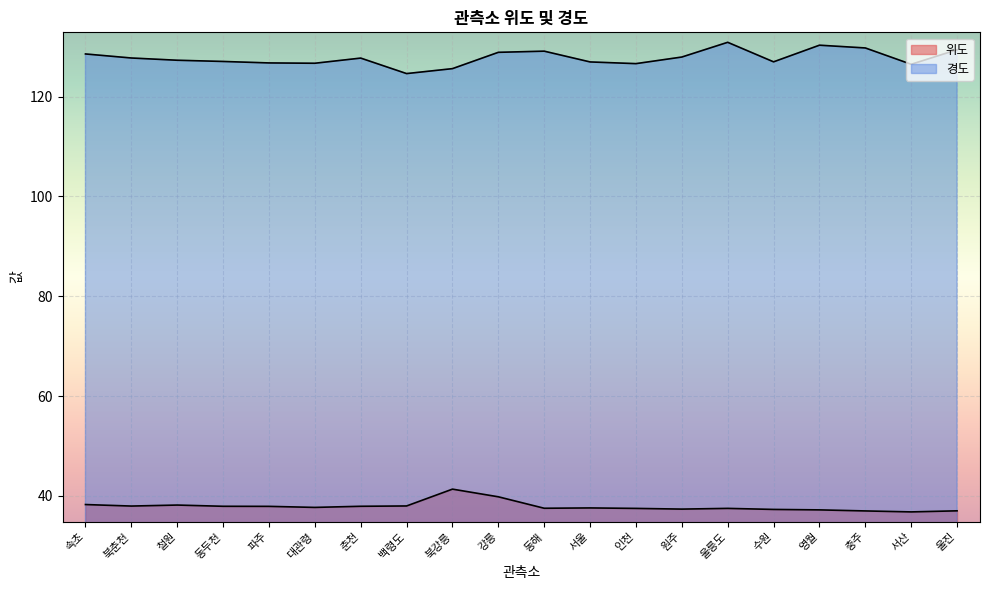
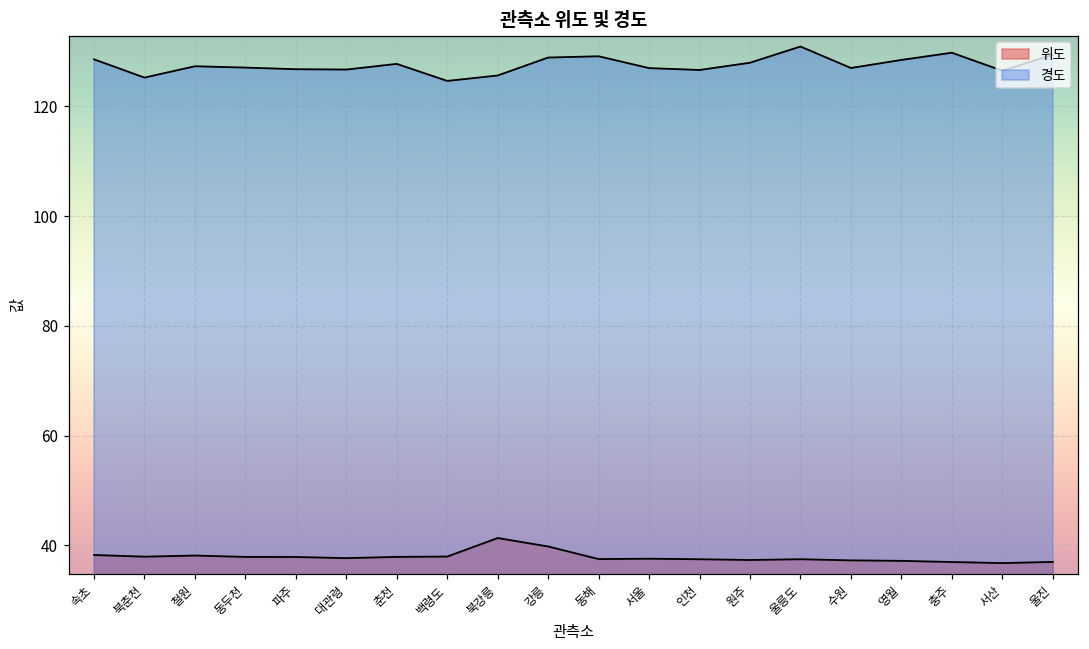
경도, 북춘천: 128 -> 125
경도, 영월: 130 -> 128
